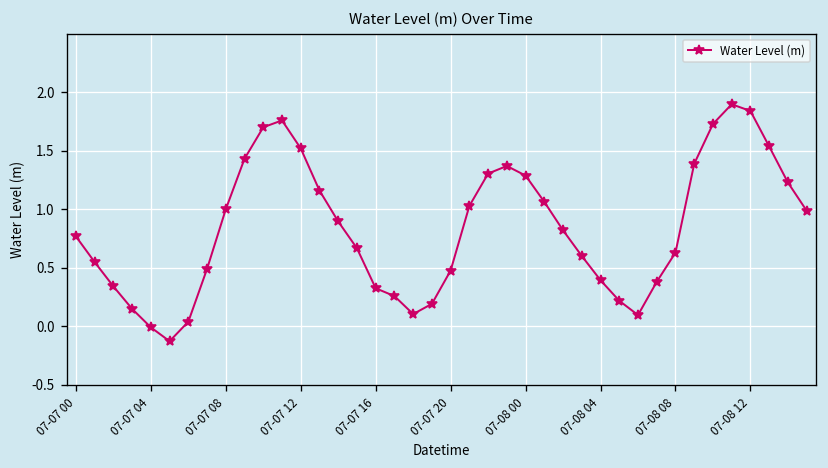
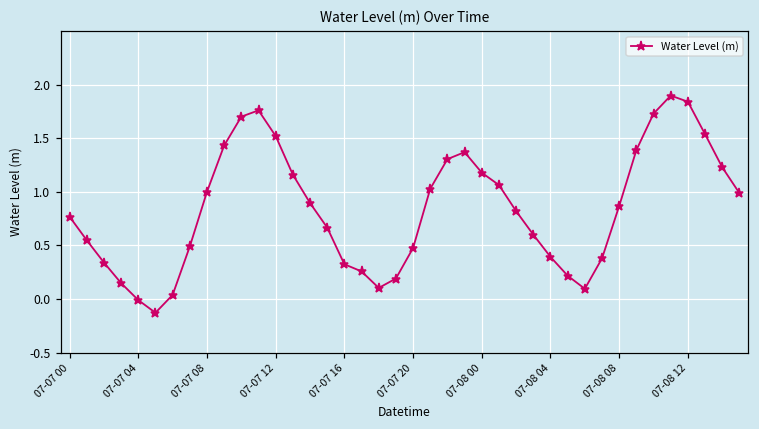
07-08 00: 1.3 -> 1.2
07-08 08: 0.6 -> 0.9
